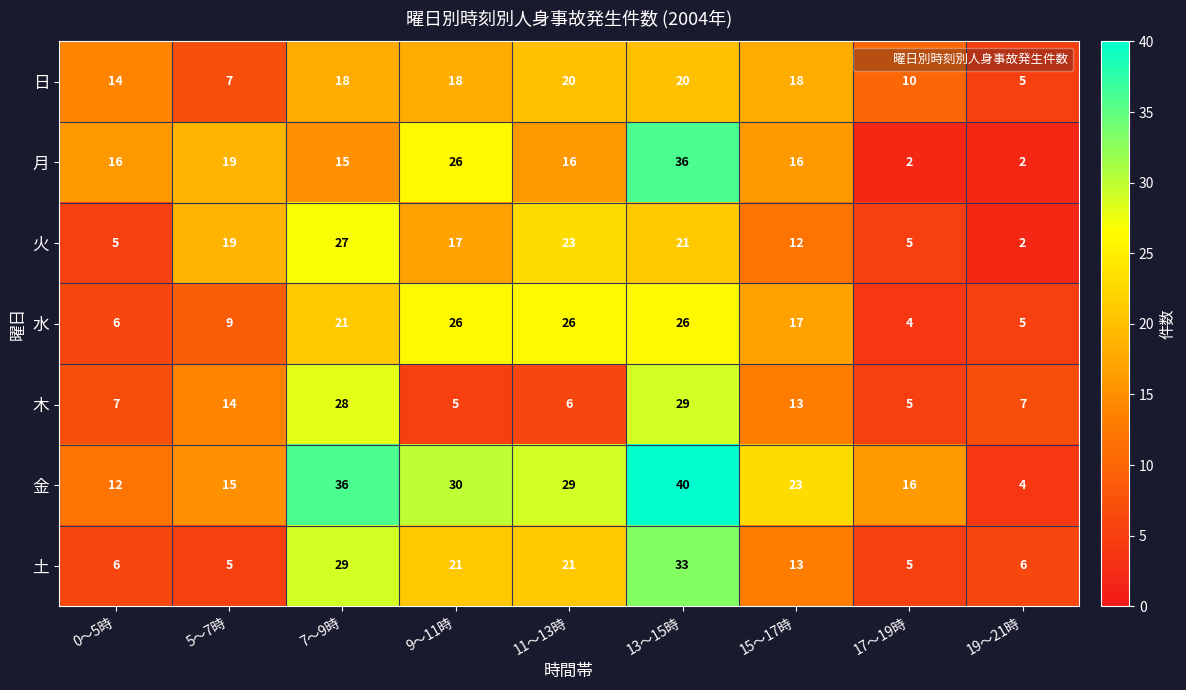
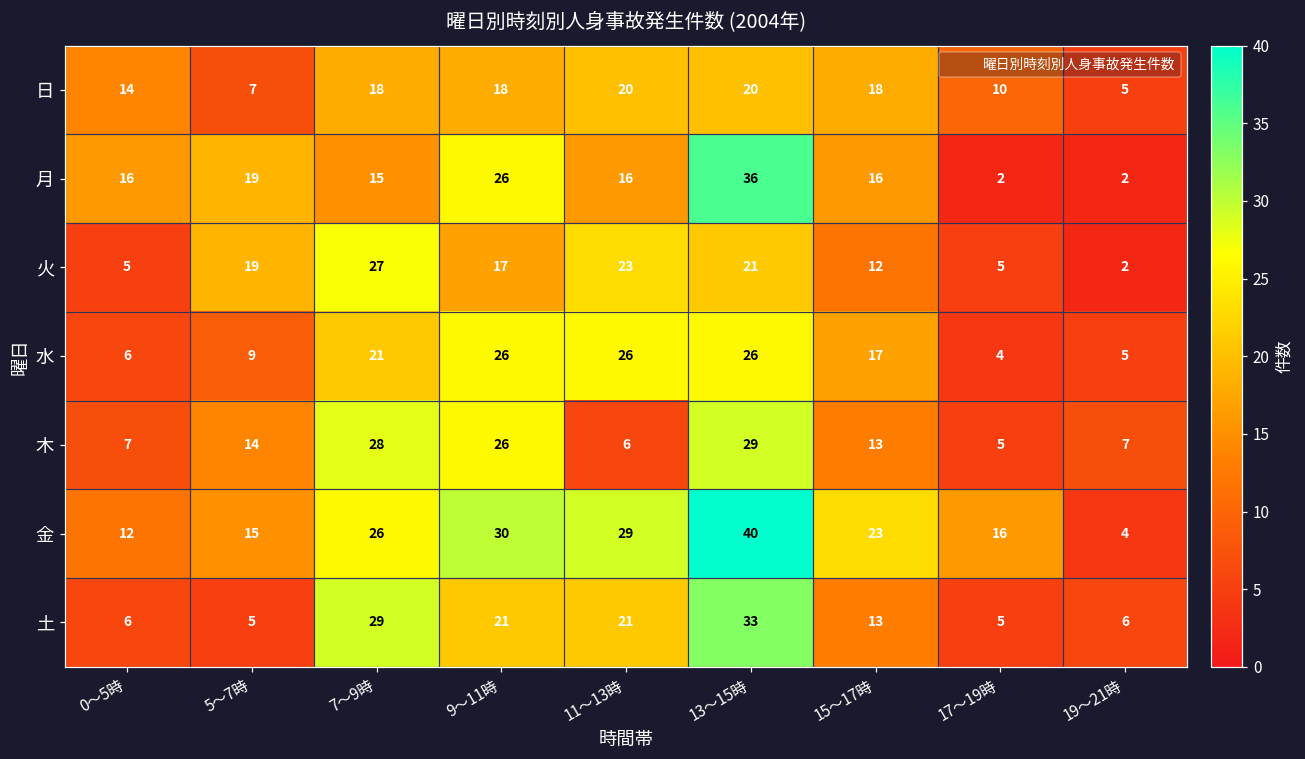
木, 9～11時: 5 -> 26
金, 7～9時: 36 -> 26
